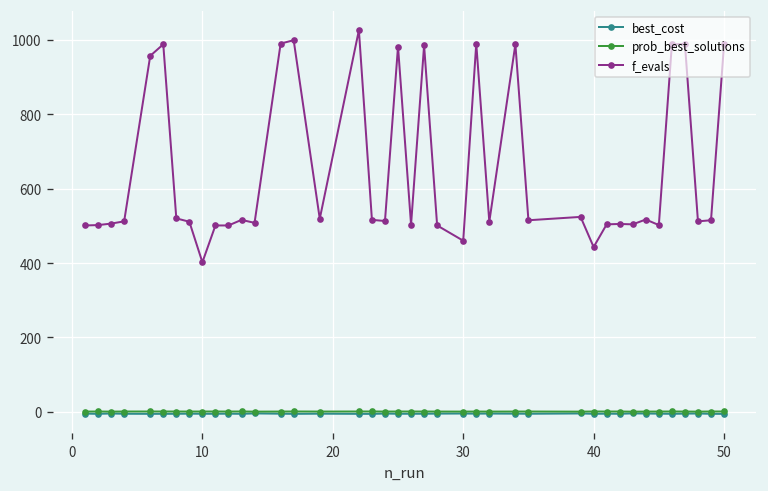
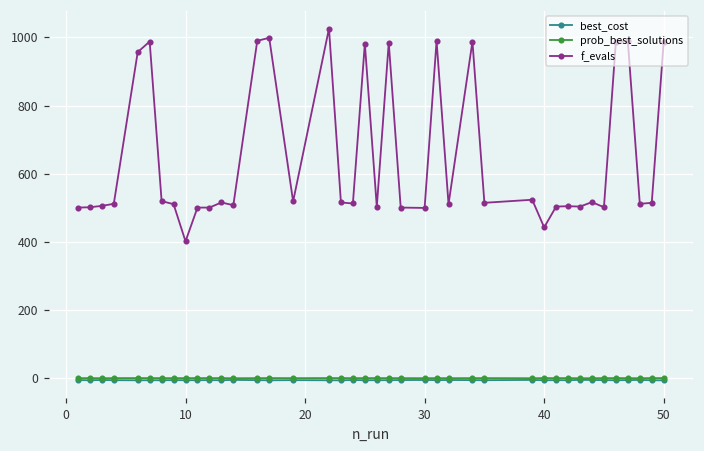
f_evals, 30: 460 -> 500
